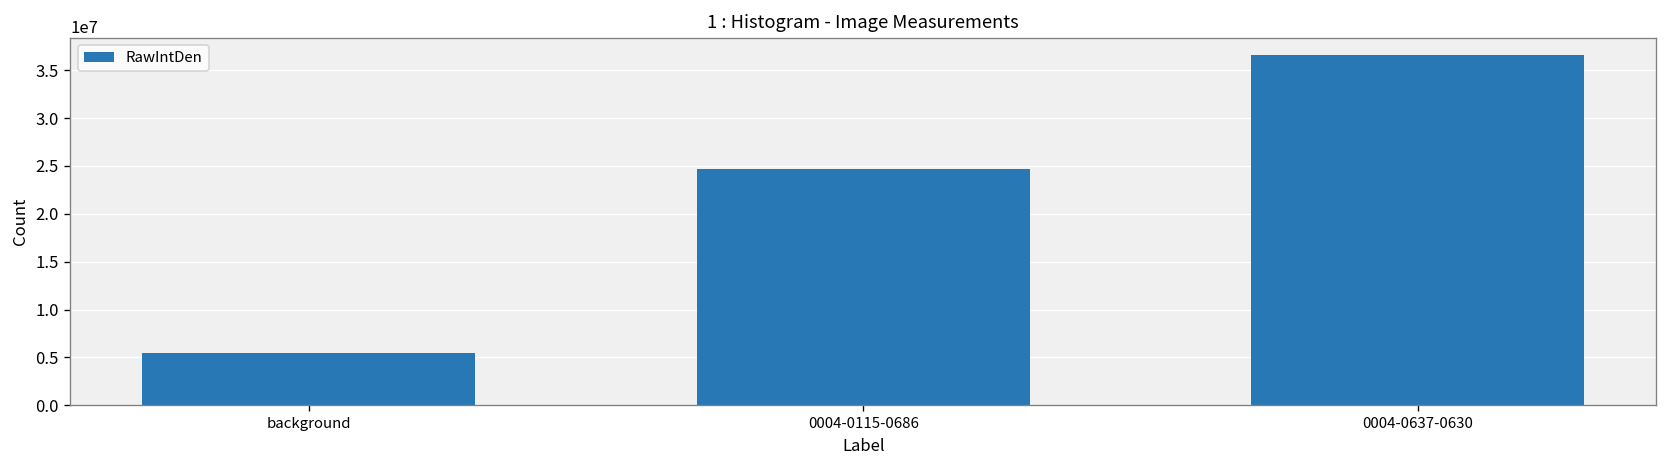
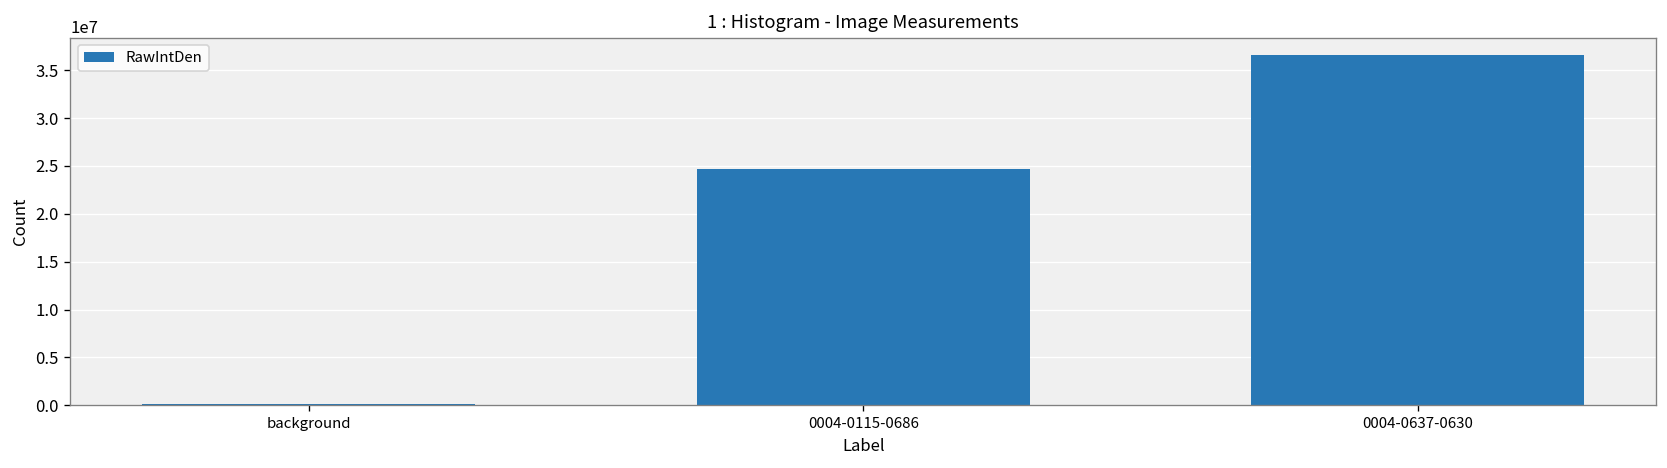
background: 5000000 -> 0
